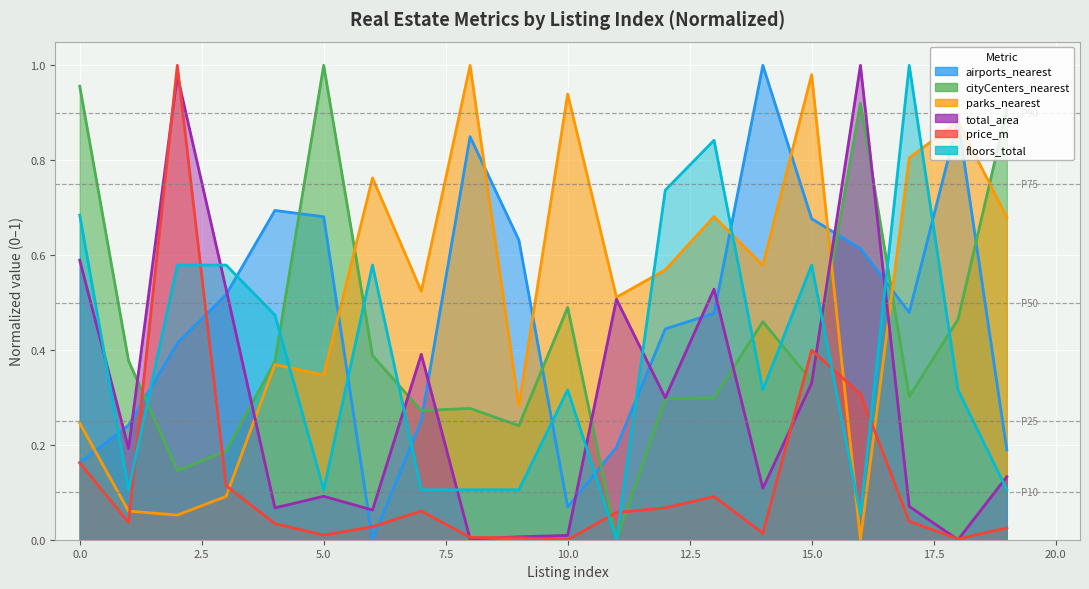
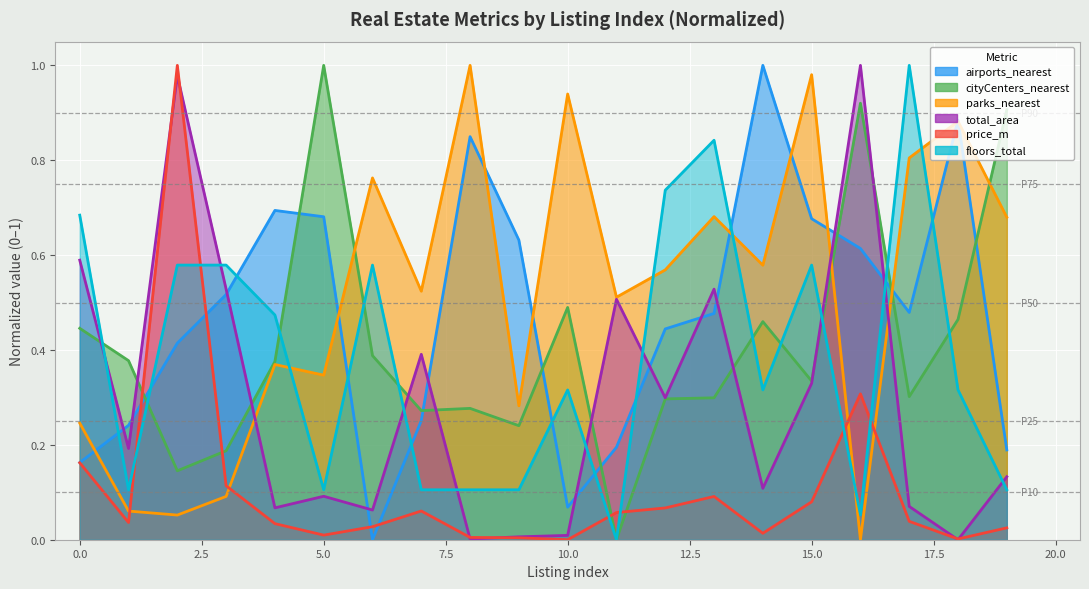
cityCenters_nearest, 0.0: 0.96 -> 0.45
price_m, 15.0: 0.40 -> 0.08
